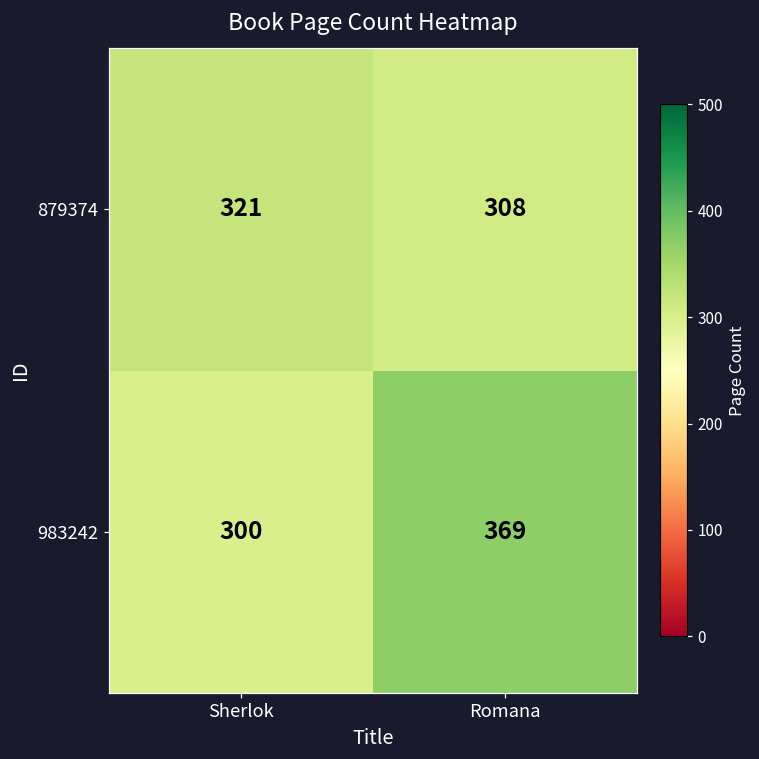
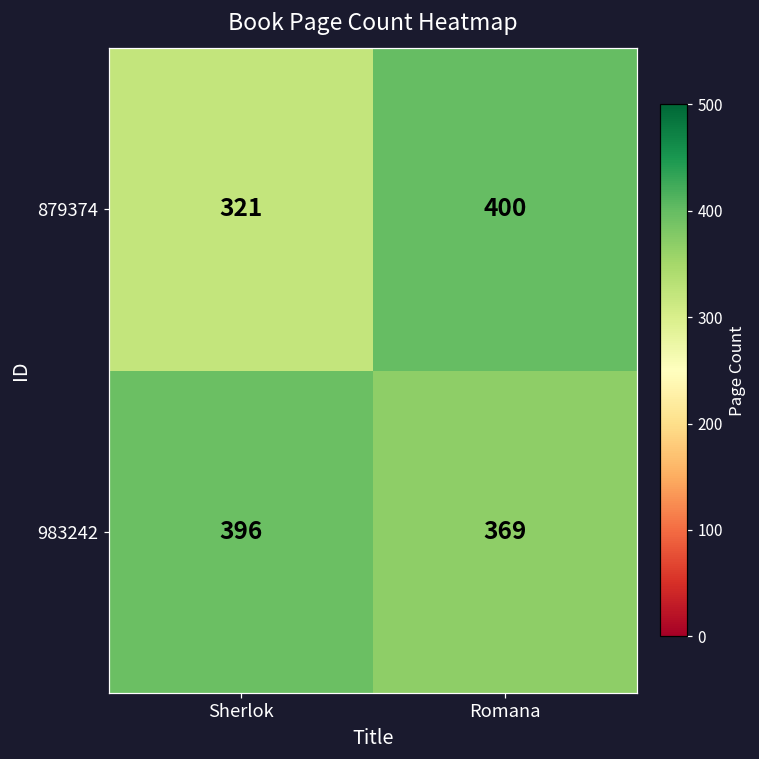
879374, Romana: 308 -> 400
983242, Sherlok: 300 -> 396
